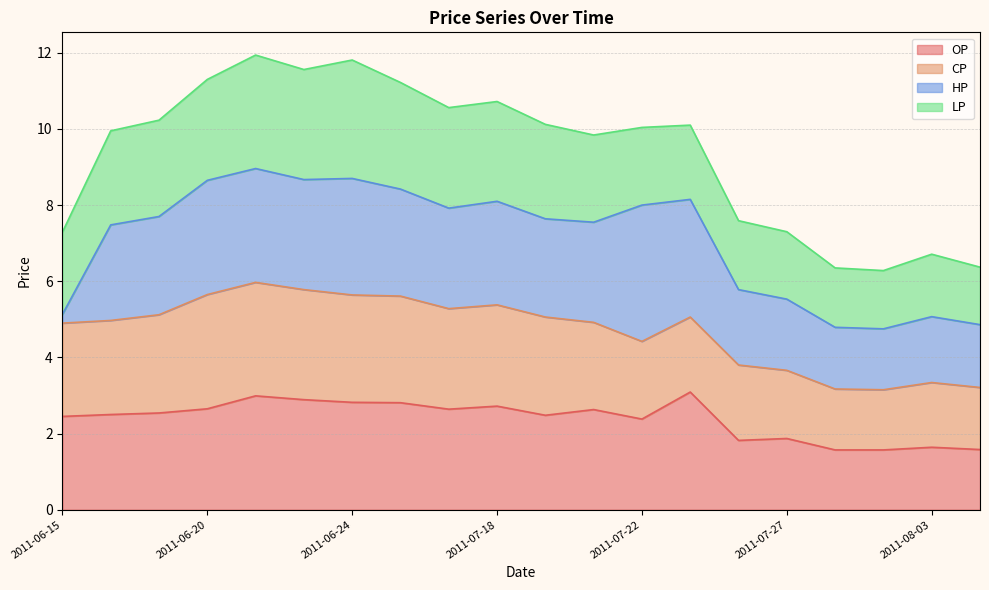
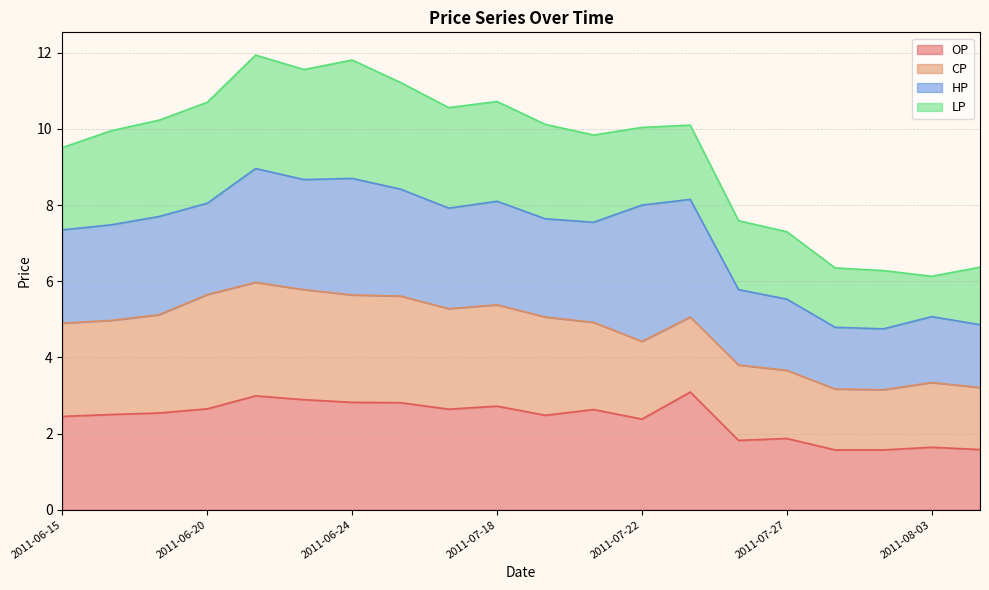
HP, 2011-06-15: 0.2 -> 2.5
HP, 2011-06-20: 3.0 -> 2.4
LP, 2011-08-03: 1.6 -> 1.1
